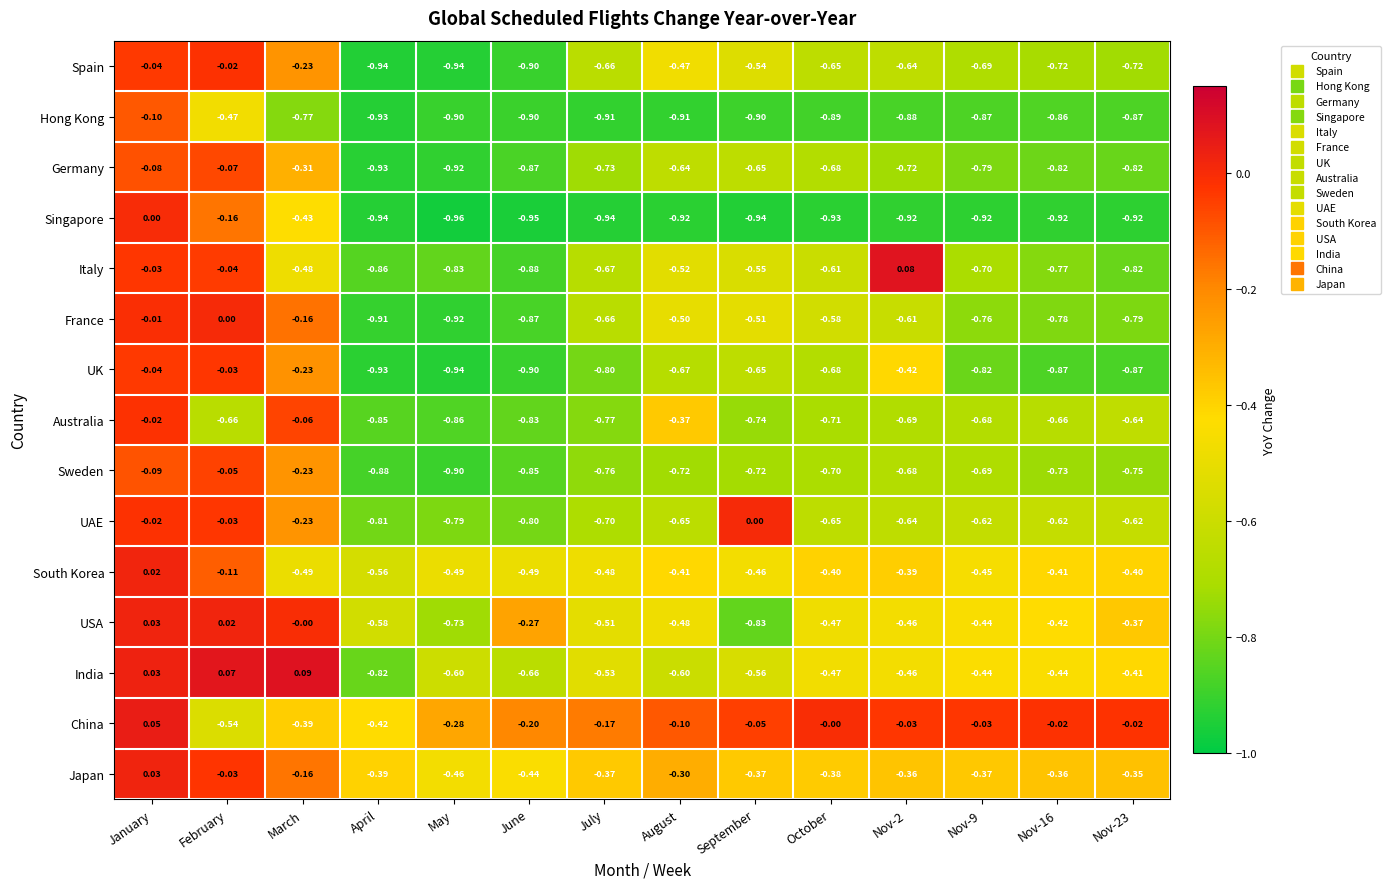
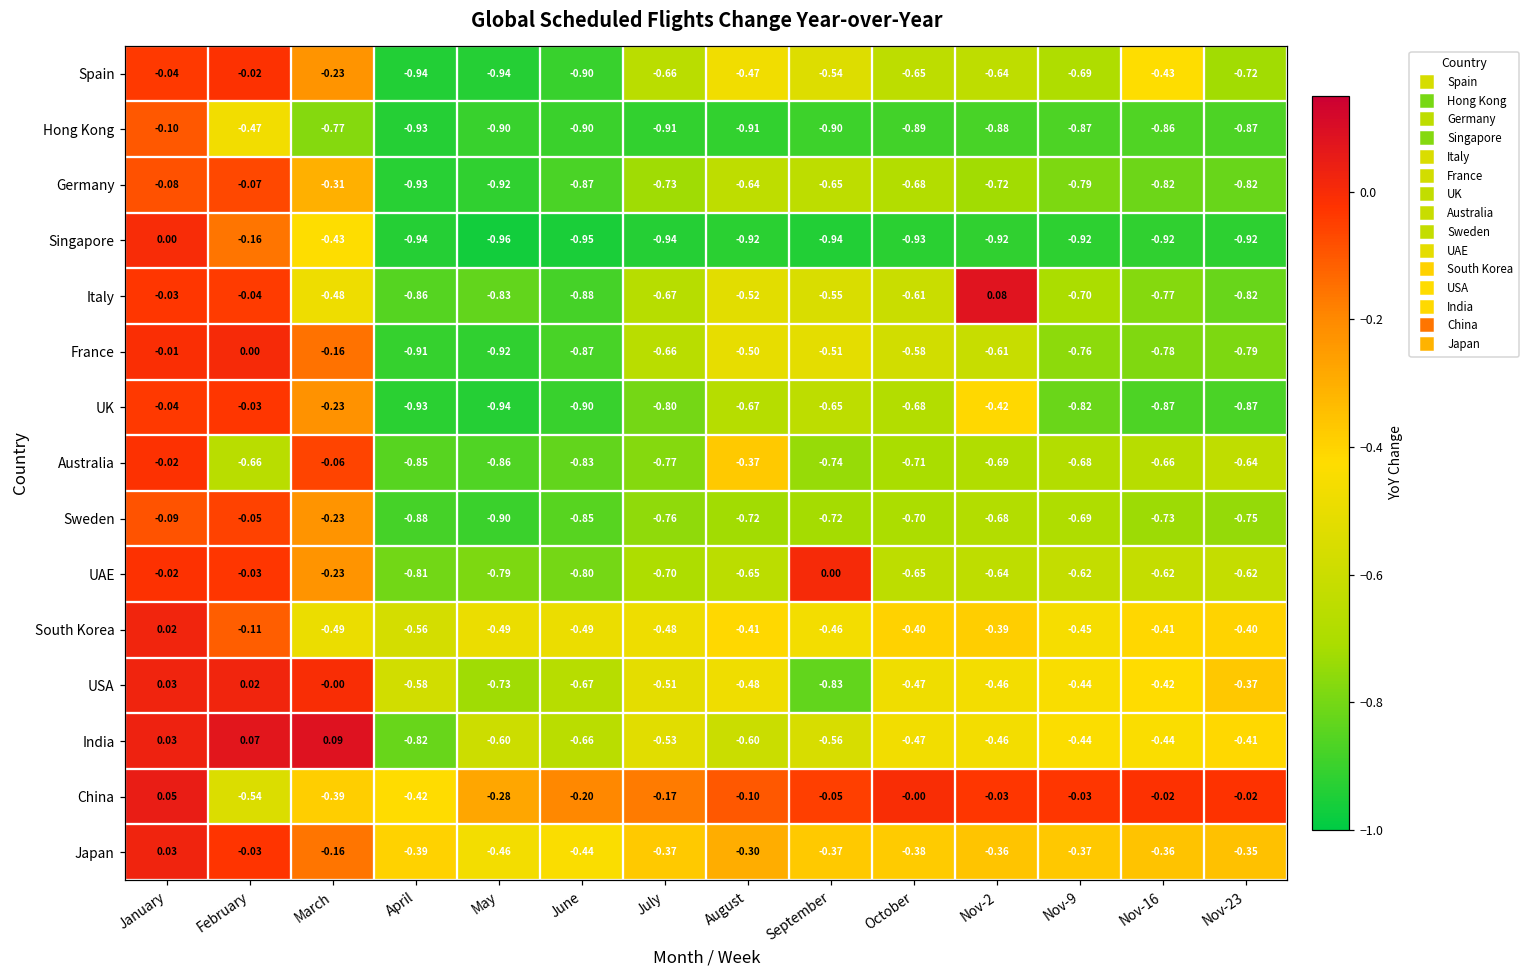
Spain, Nov-16: -0.72 -> -0.43
USA, June: -0.27 -> -0.67
